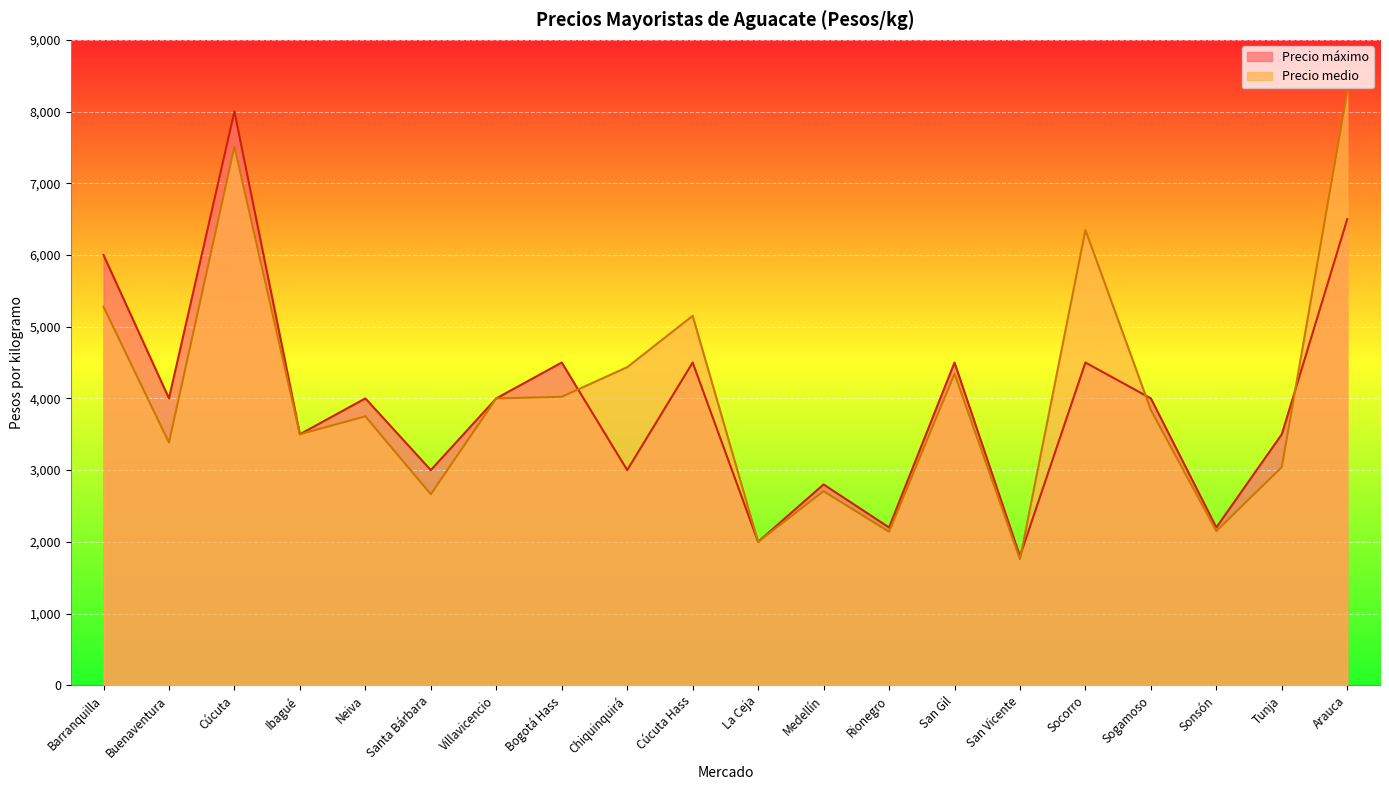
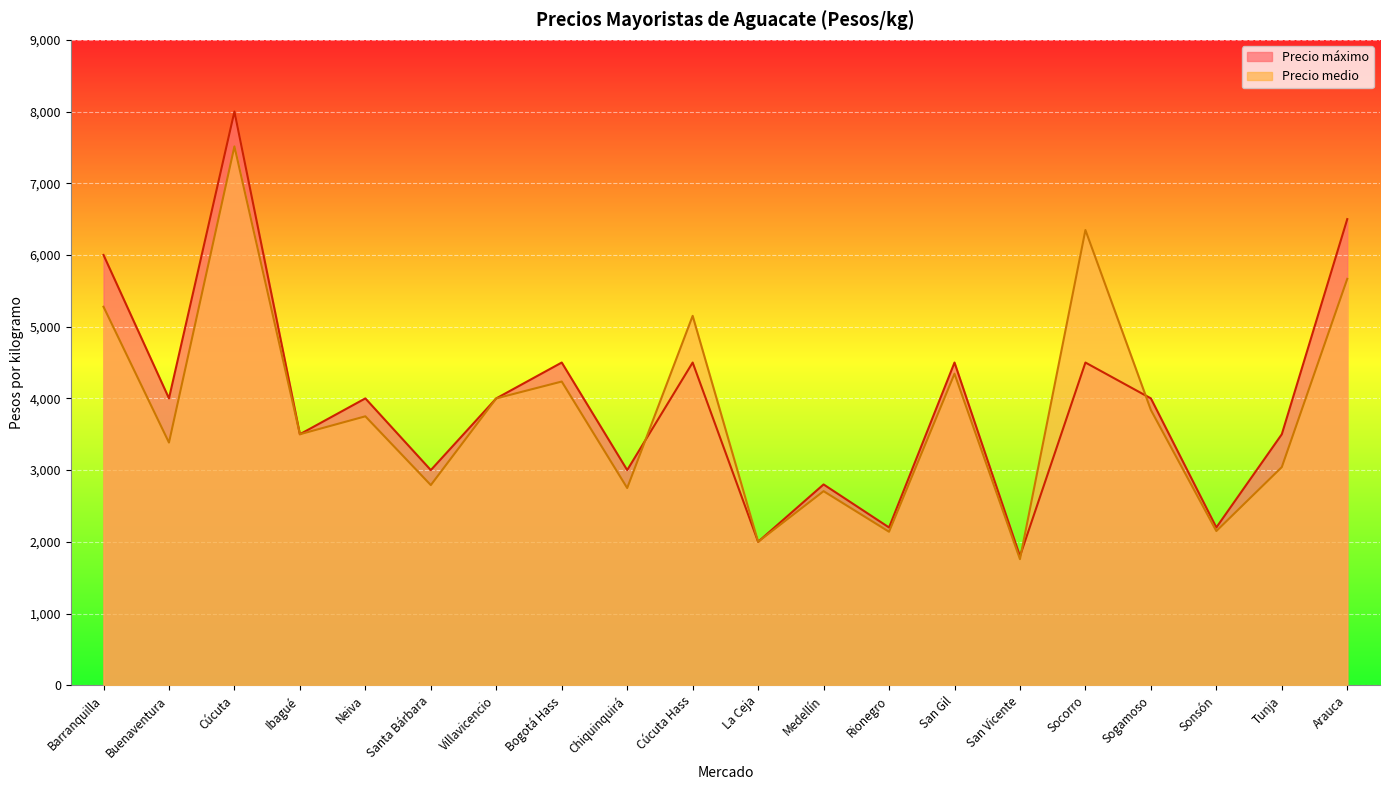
Precio medio, Santa Bárbara: 2,700 -> 2,800
Precio medio, Bogotá Hass: 4,000 -> 4,200
Precio medio, Chiquinquirá: 4,400 -> 2,800
Precio medio, Arauca: 8,300 -> 5,700
